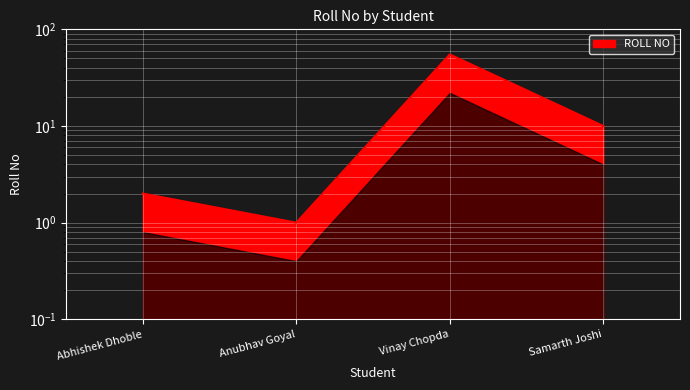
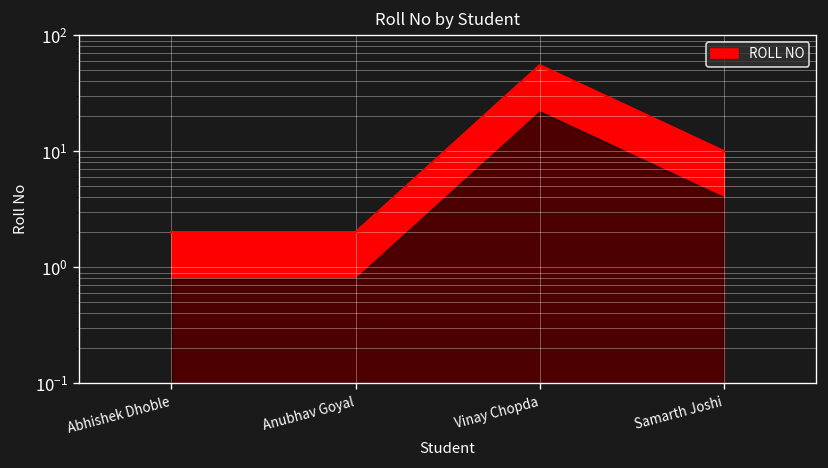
ROLL NO, Anubhav Goyal: 1 -> 2
